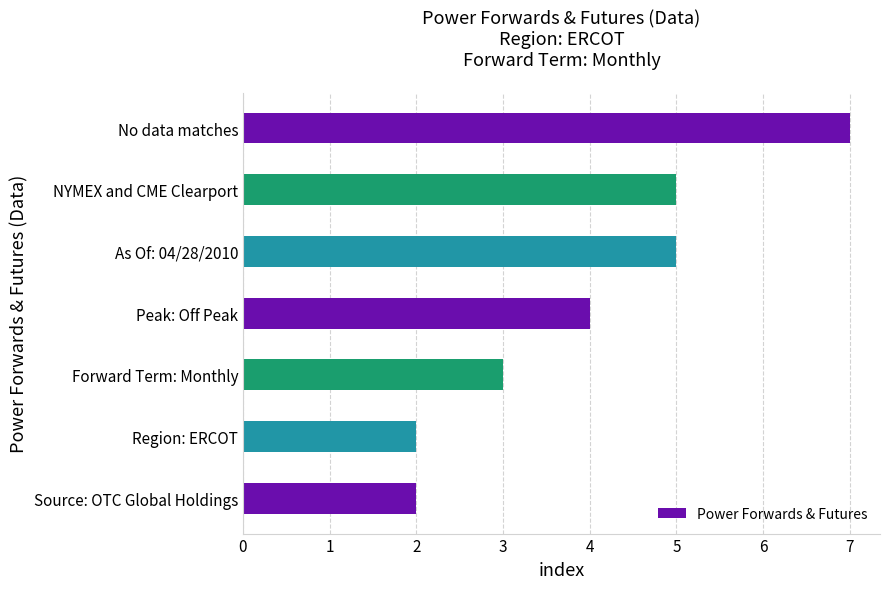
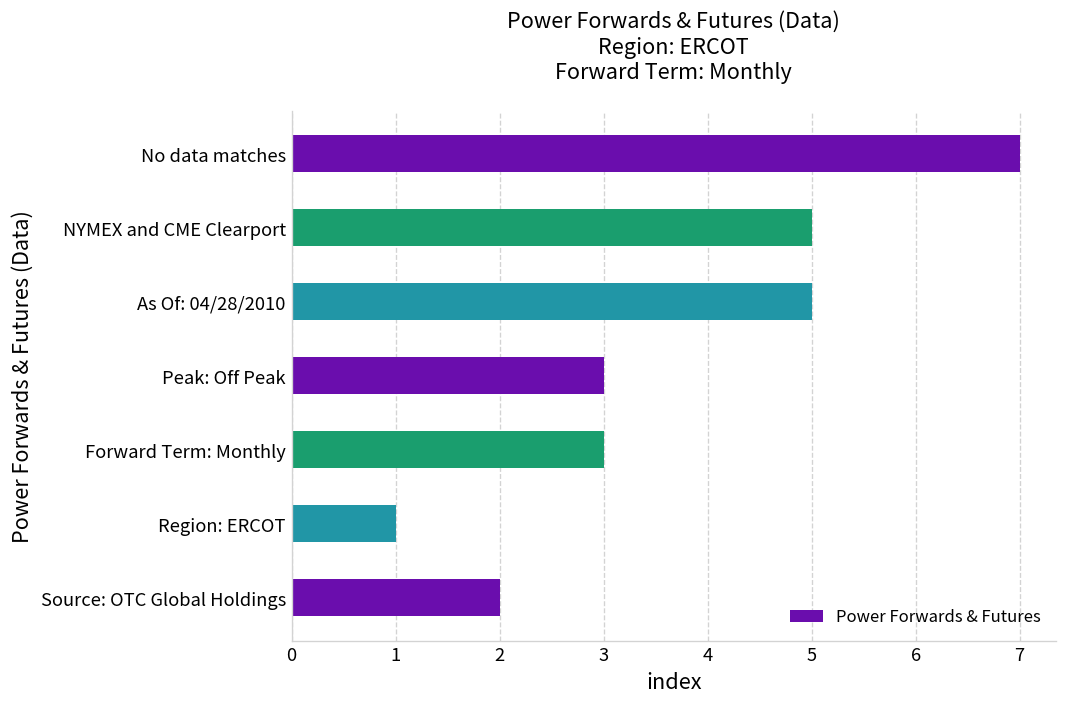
Peak: Off Peak: 4 -> 3
Region: ERCOT: 2 -> 1
